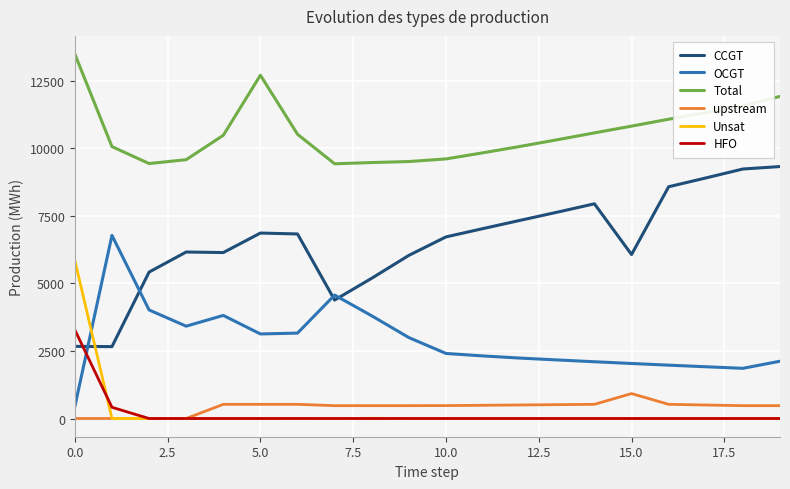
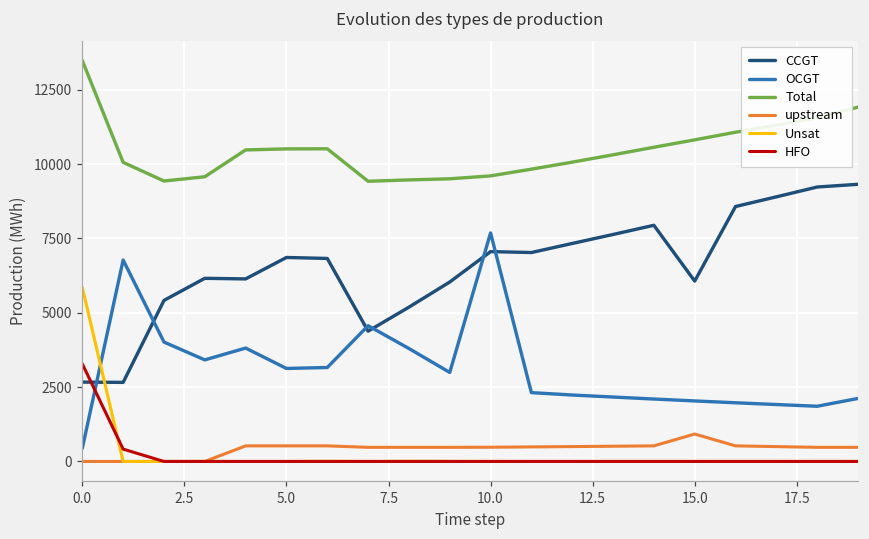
Total, 5.0: 12700 -> 10500
CCGT, 10.0: 6700 -> 7100
OCGT, 10.0: 2400 -> 7700
